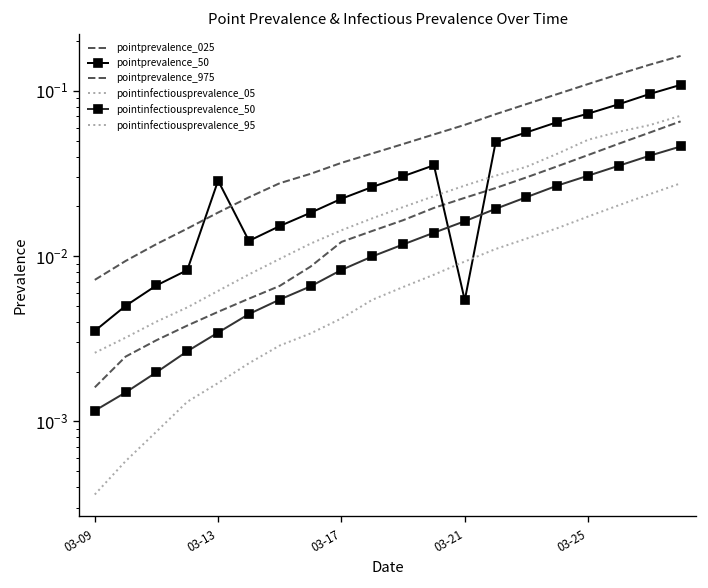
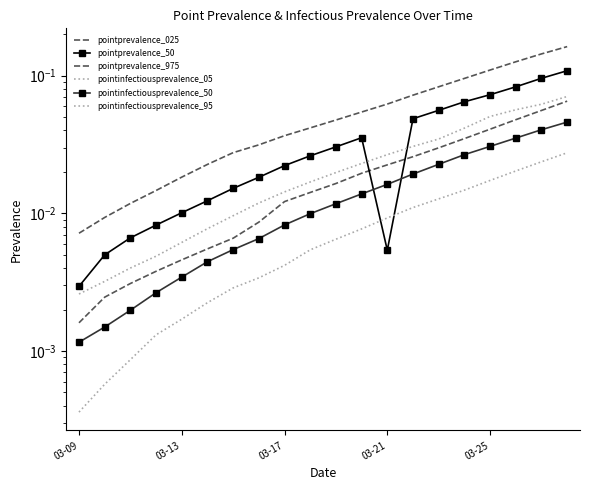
pointprevalence_50, 03-09: 0.0035 -> 0.0029
pointprevalence_50, 03-13: 0.029 -> 0.010
